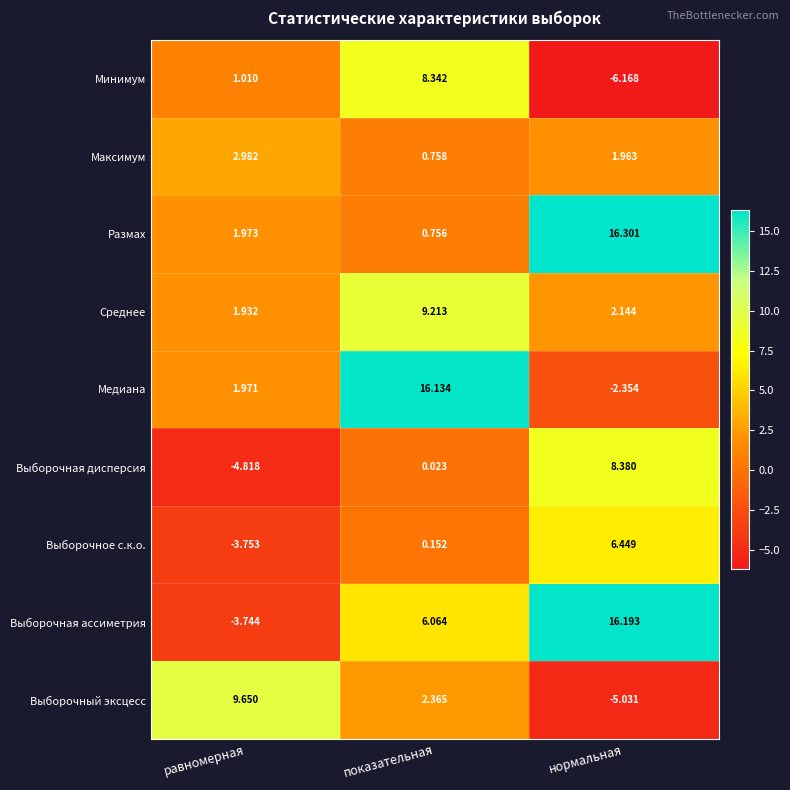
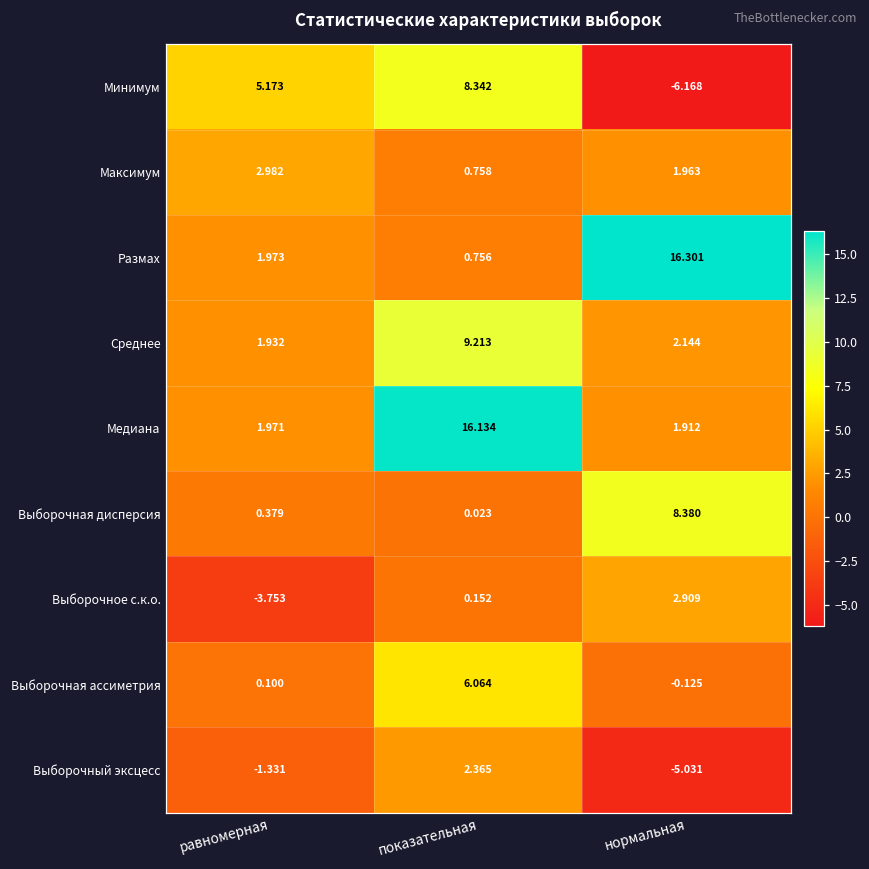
Минимум, равномерная: 1.010 -> 5.173
Медиана, нормальная: -2.354 -> 1.912
Выборочная дисперсия, равномерная: -4.818 -> 0.379
Выборочное с.к.о., нормальная: 6.449 -> 2.909
Выборочная ассиметрия, равномерная: -3.744 -> 0.100
Выборочная ассиметрия, нормальная: 16.193 -> -0.125
Выборочный эксцесс, равномерная: 9.650 -> -1.331
